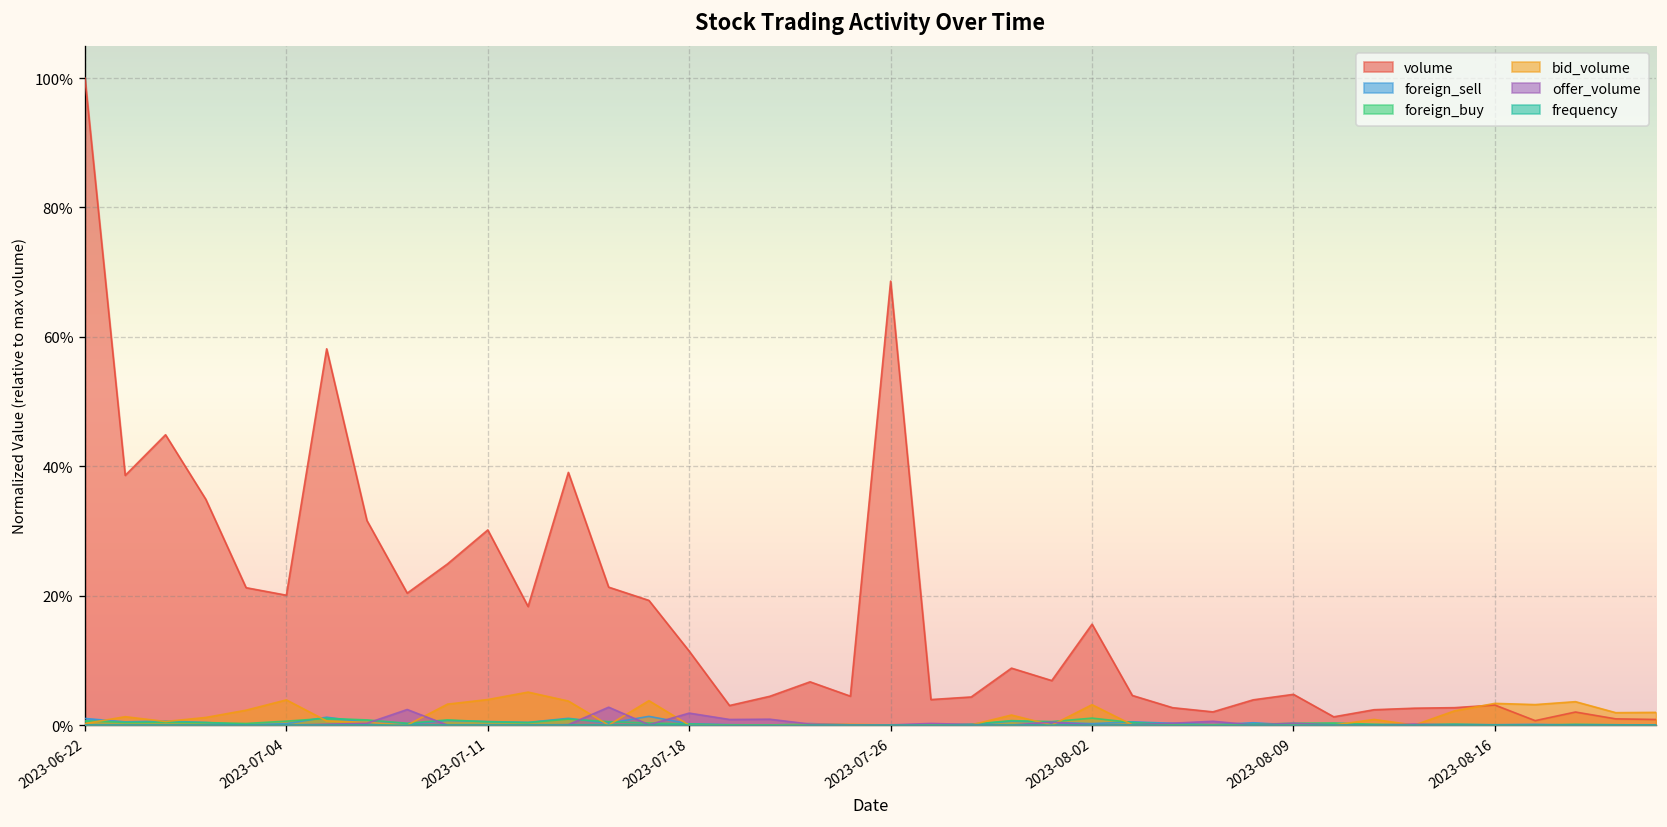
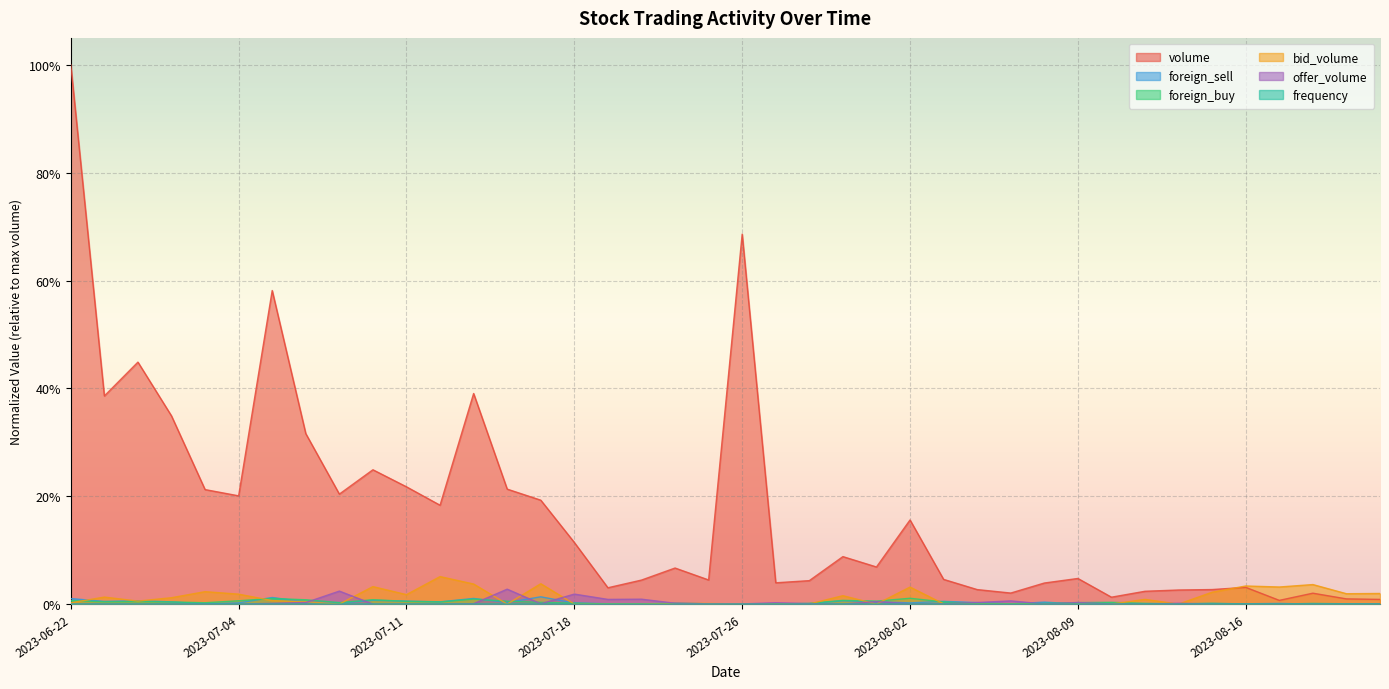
bid_volume, 2023-07-04: 4% -> 2%
volume, 2023-07-11: 30% -> 22%
bid_volume, 2023-07-11: 4% -> 2%
